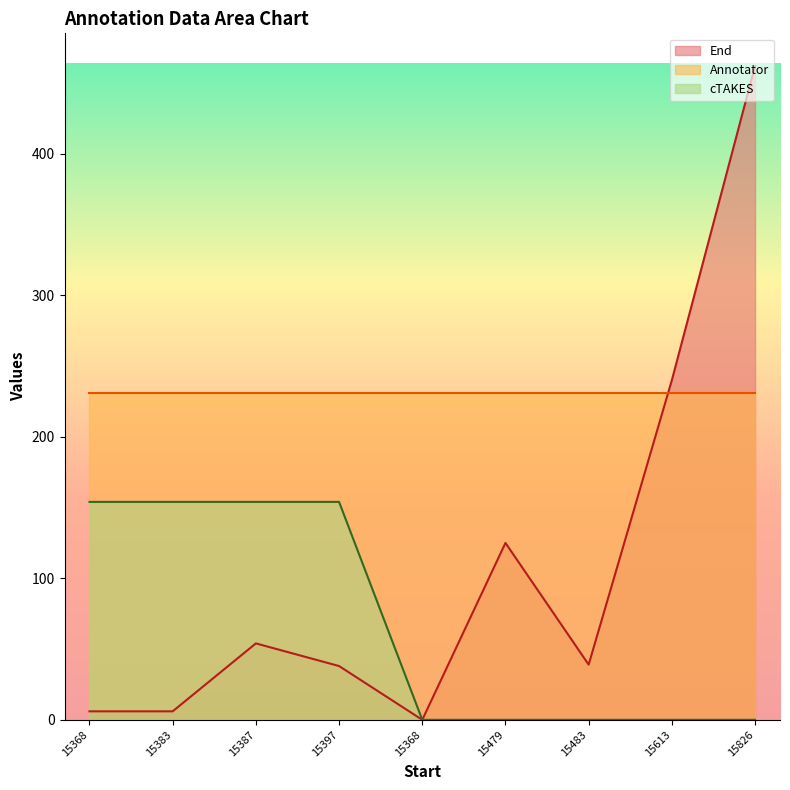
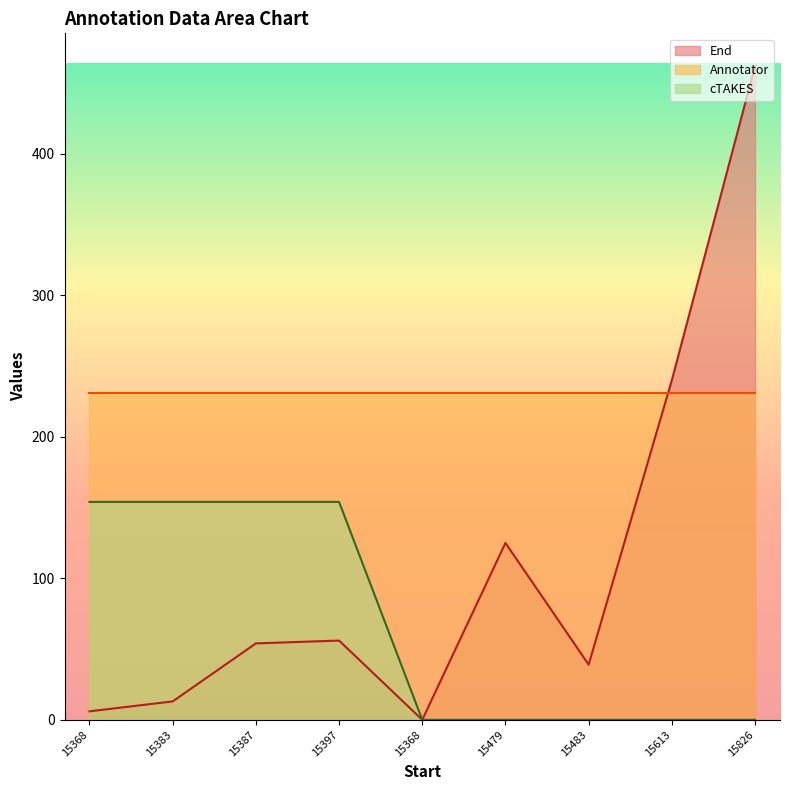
End, 15383: 6 -> 13
End, 15397: 38 -> 56
